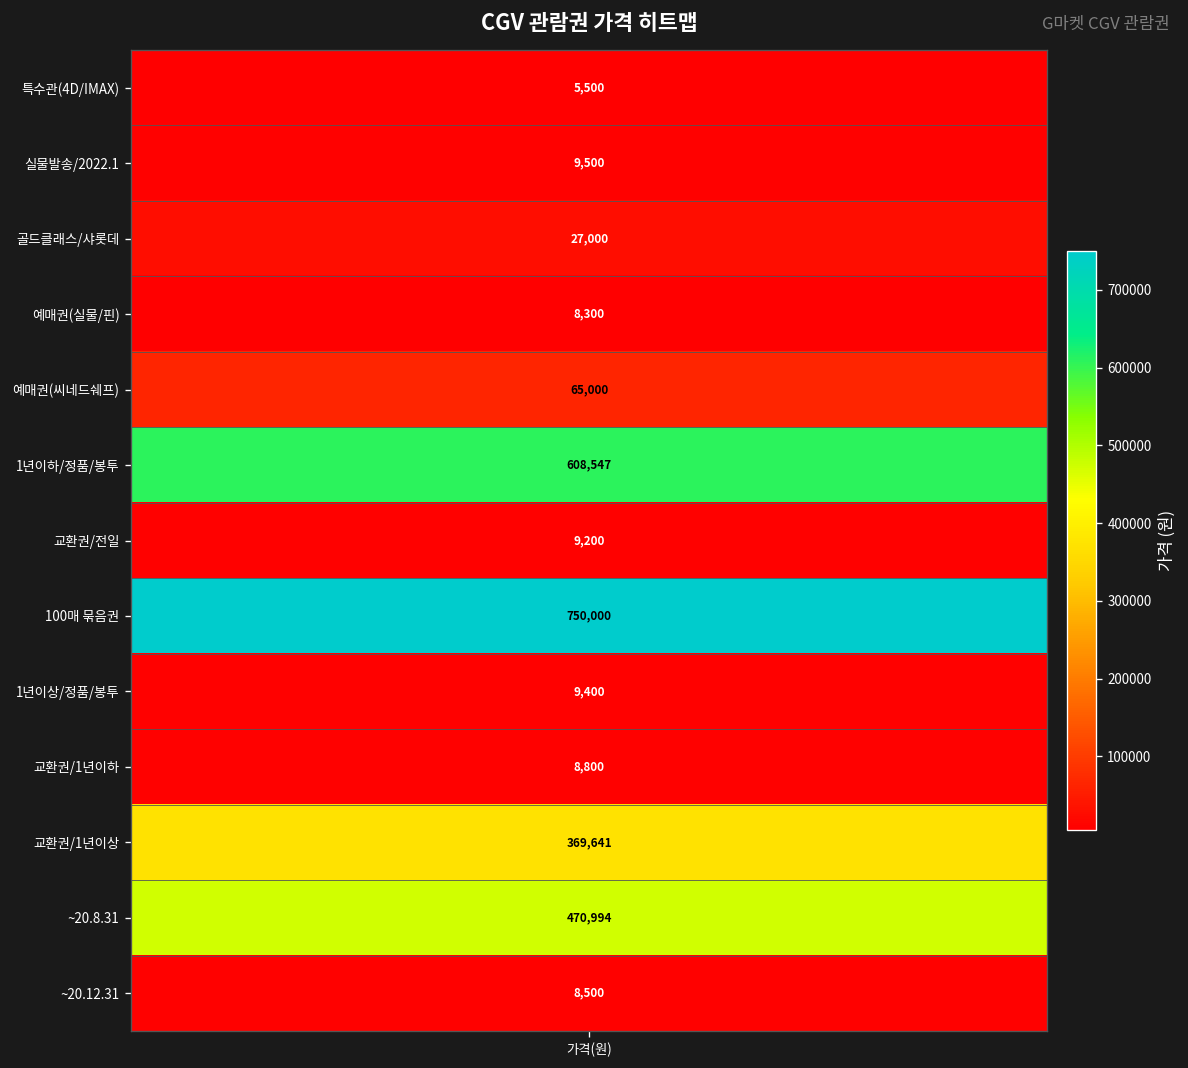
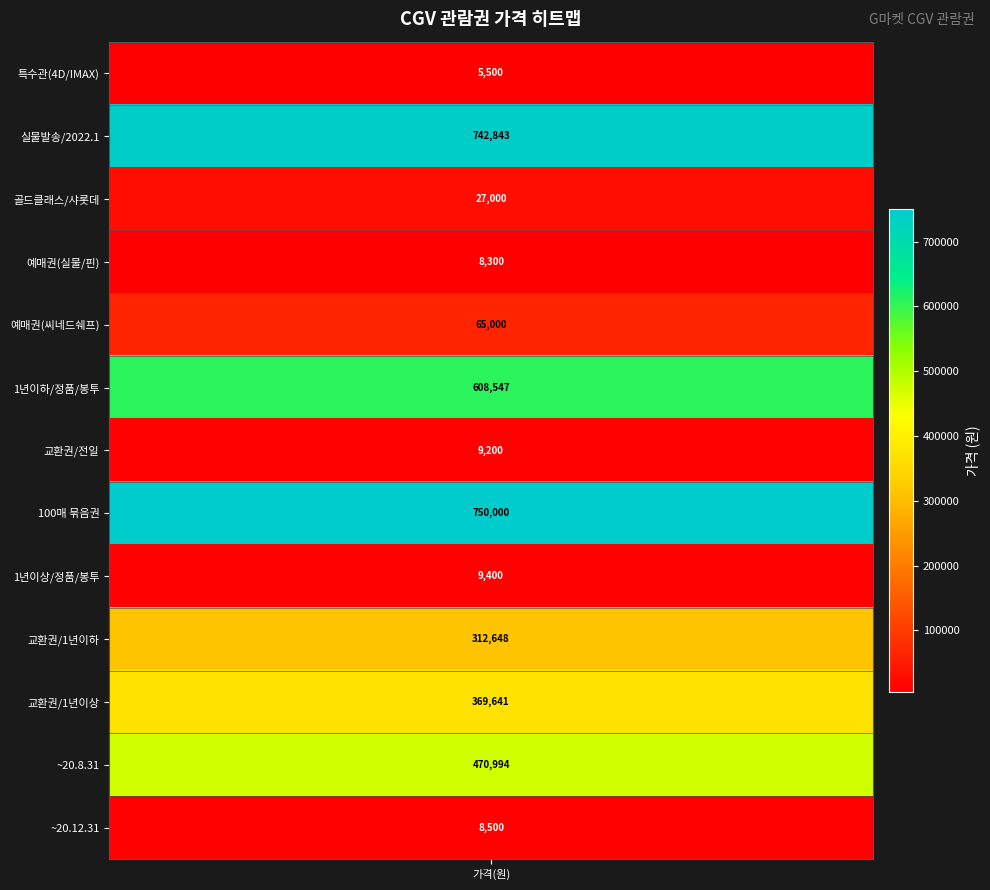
실물발송/2022.1, 가격(원): 9,500 -> 742,843
교환권/1년이하, 가격(원): 8,800 -> 312,648
